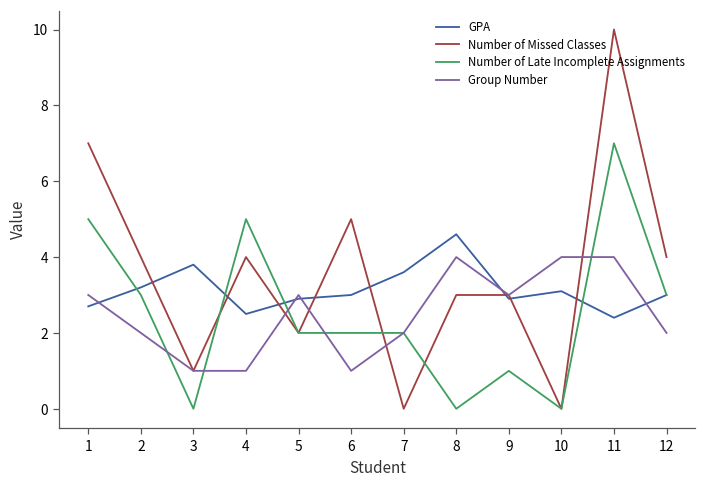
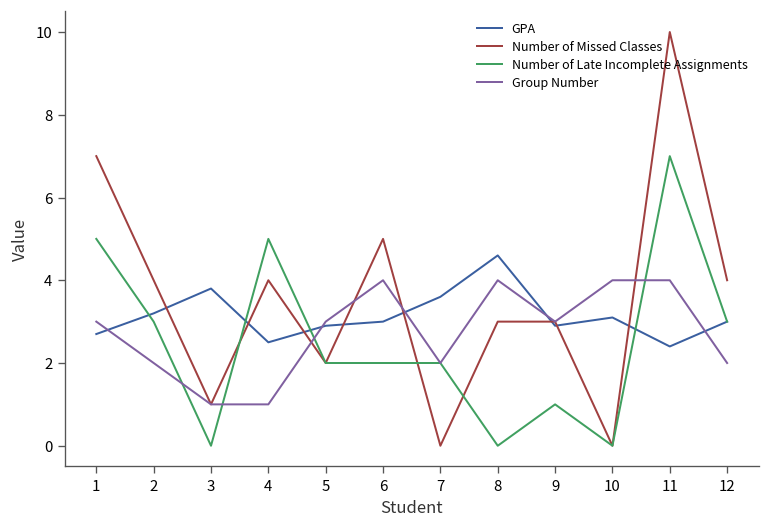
Group Number, 6: 1 -> 4
